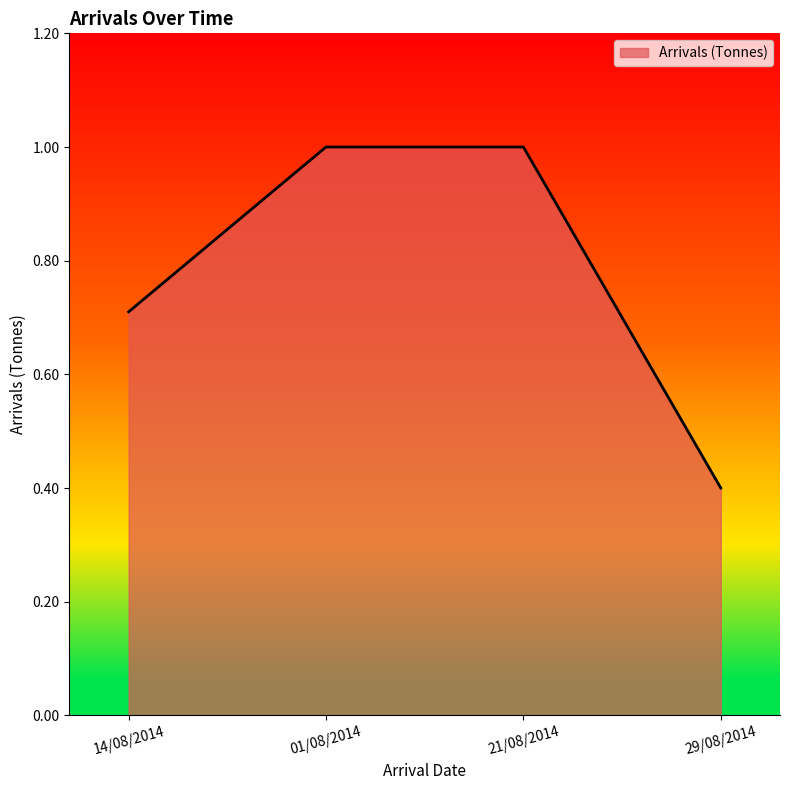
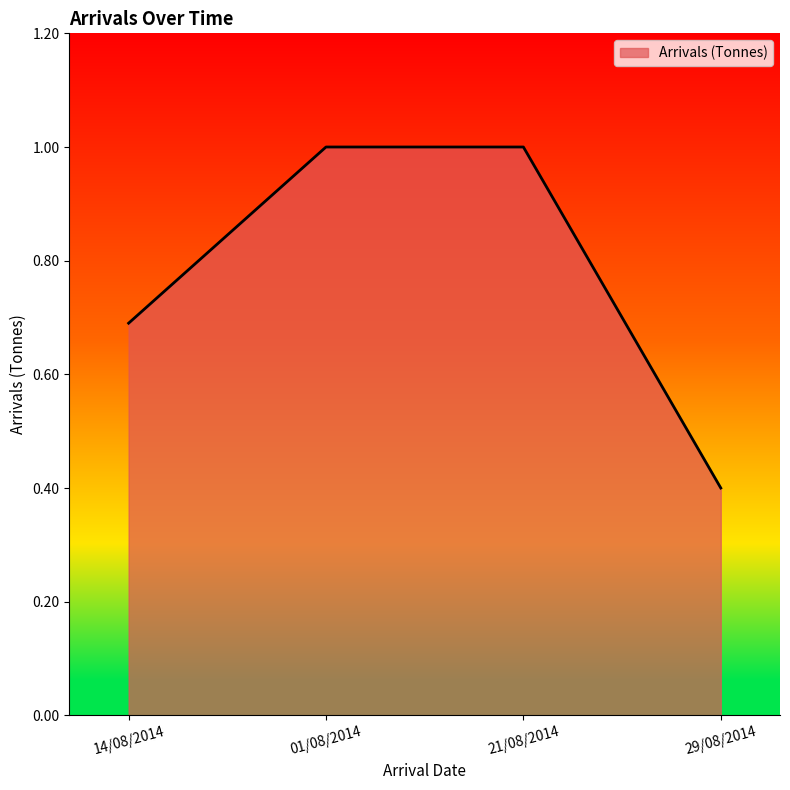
14/08/2014: 0.71 -> 0.69
